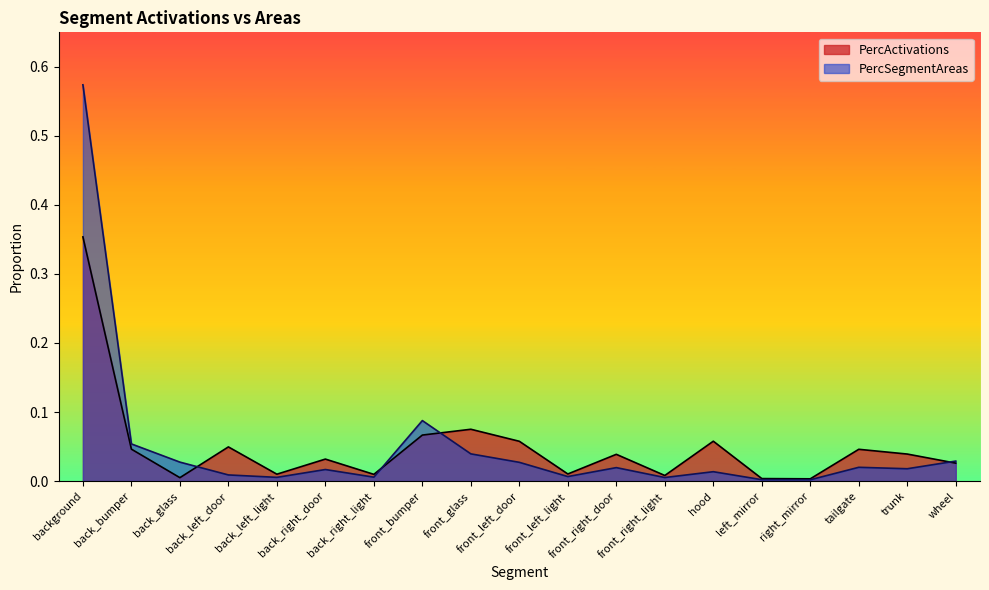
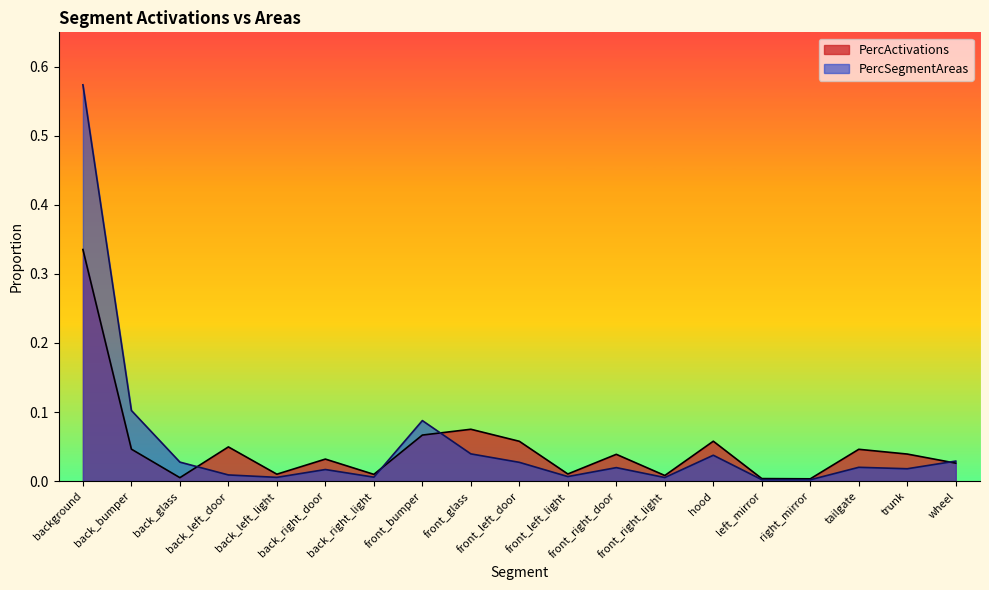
PercActivations, background: 0.35 -> 0.34
PercSegmentAreas, back_bumper: 0.05 -> 0.10
PercSegmentAreas, hood: 0.01 -> 0.04
